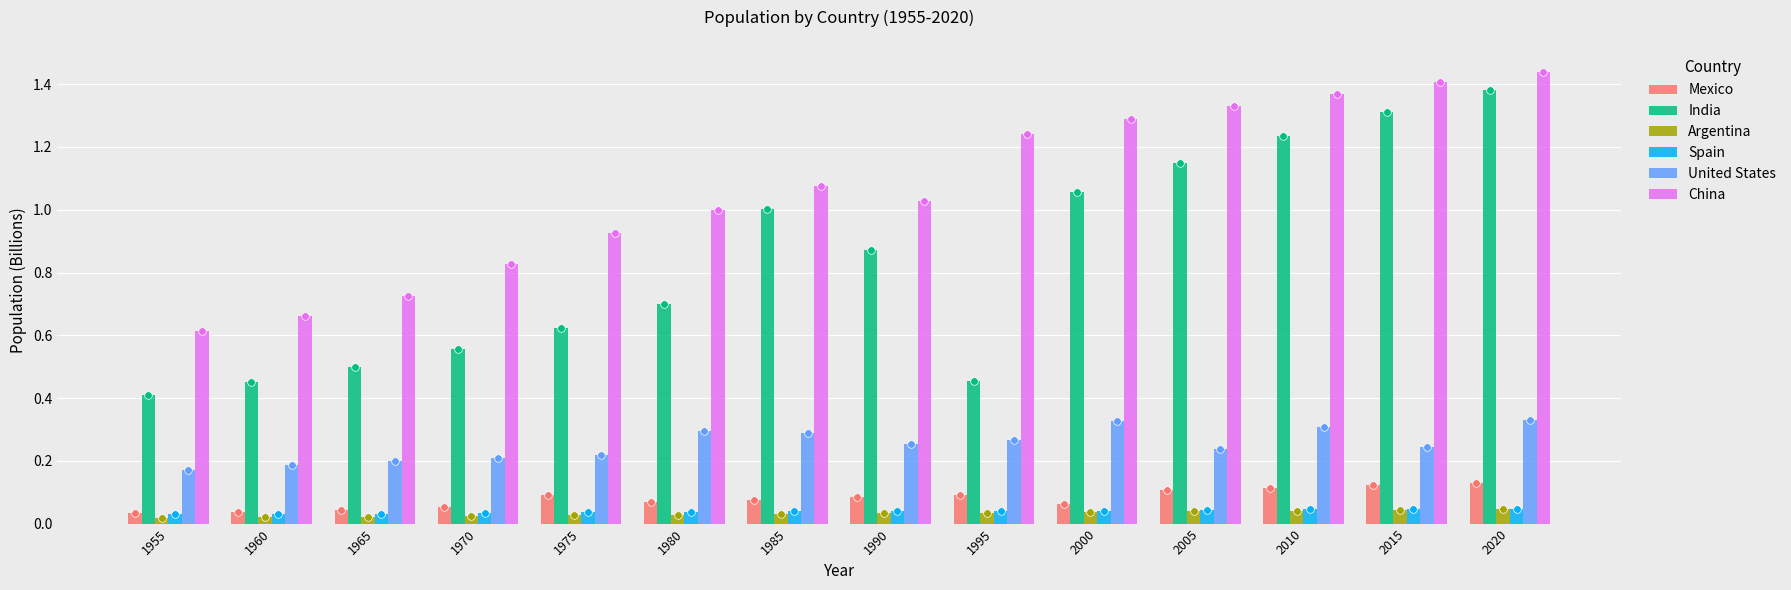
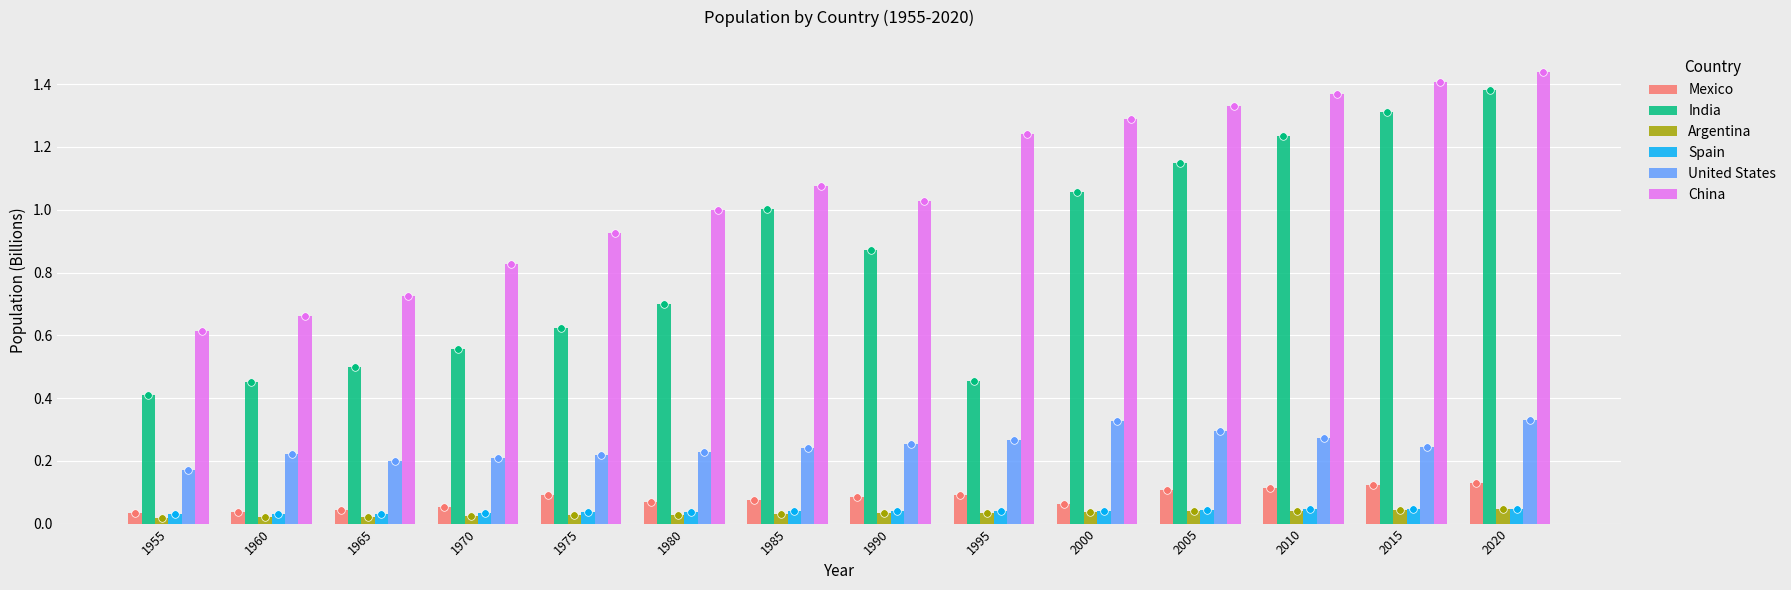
United States, 1960: 0.19 -> 0.22
United States, 1980: 0.29 -> 0.23
United States, 1985: 0.29 -> 0.24
United States, 2005: 0.24 -> 0.29
United States, 2010: 0.31 -> 0.27
